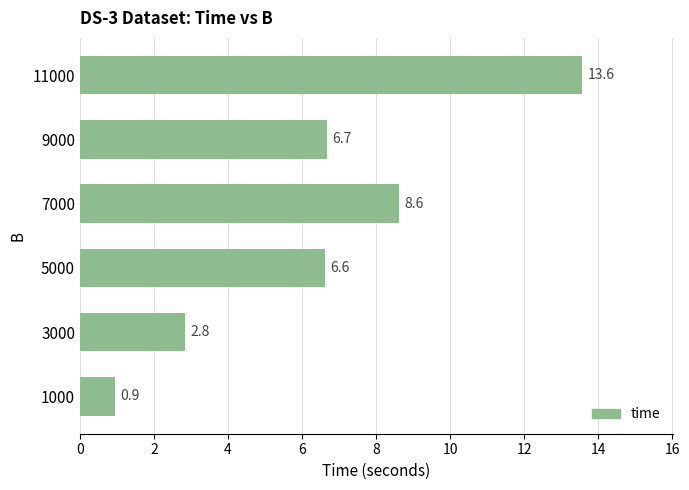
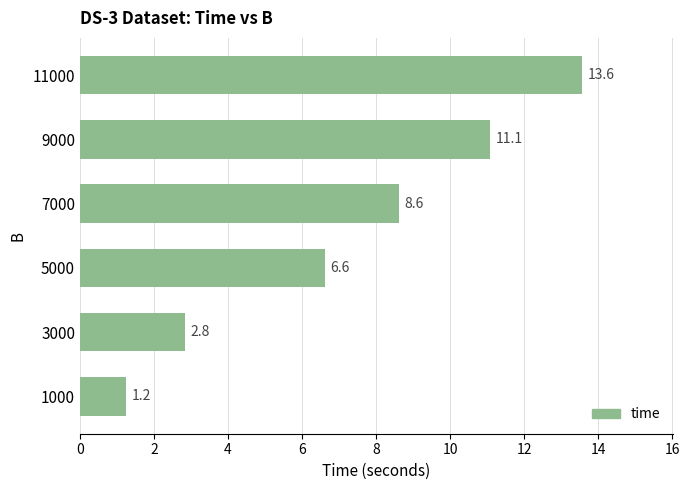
9000: 6.7 -> 11.1
1000: 0.9 -> 1.2
